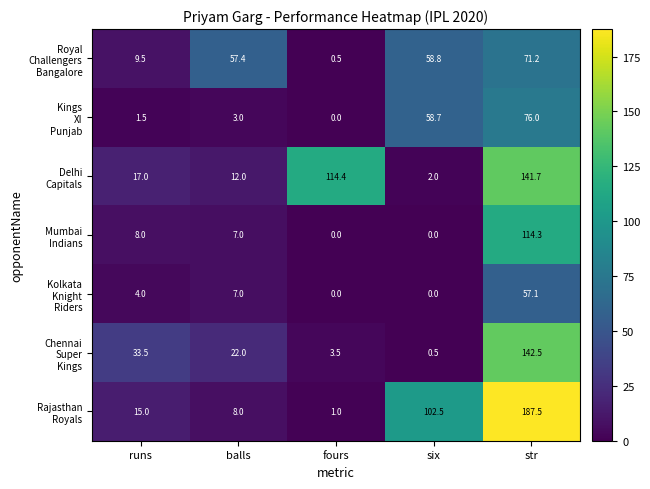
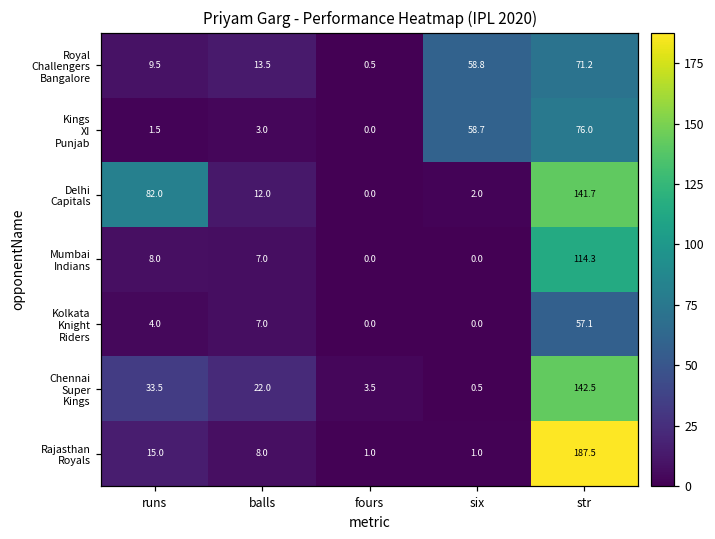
Royal Challengers Bangalore, balls: 57.4 -> 13.5
Delhi Capitals, runs: 17.0 -> 82.0
Delhi Capitals, fours: 114.4 -> 0.0
Rajasthan Royals, six: 102.5 -> 1.0
